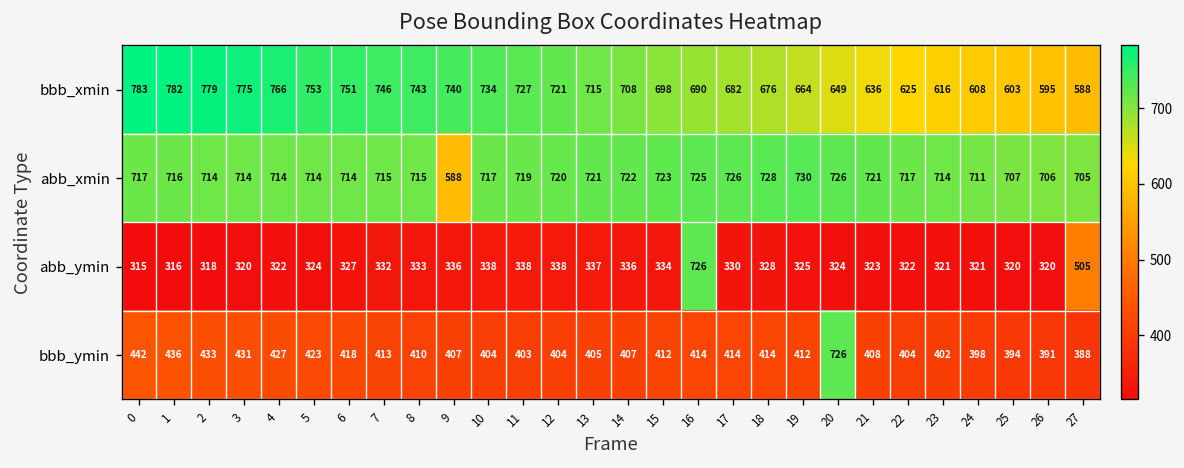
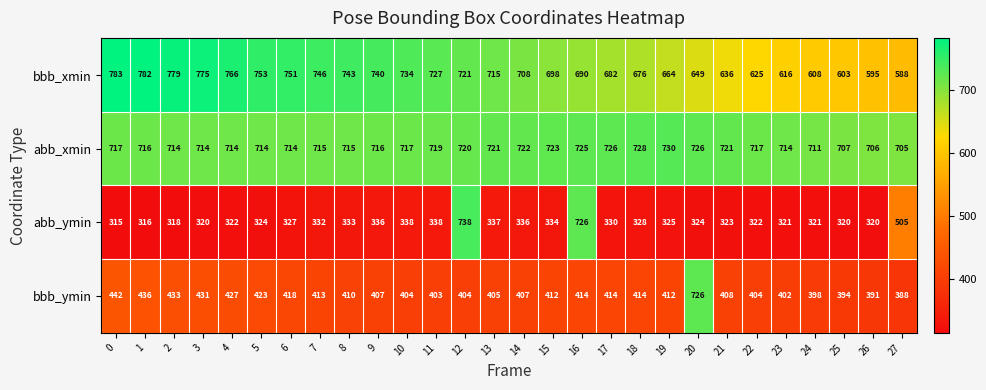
abb_xmin, 9: 588 -> 716
abb_ymin, 12: 338 -> 738
